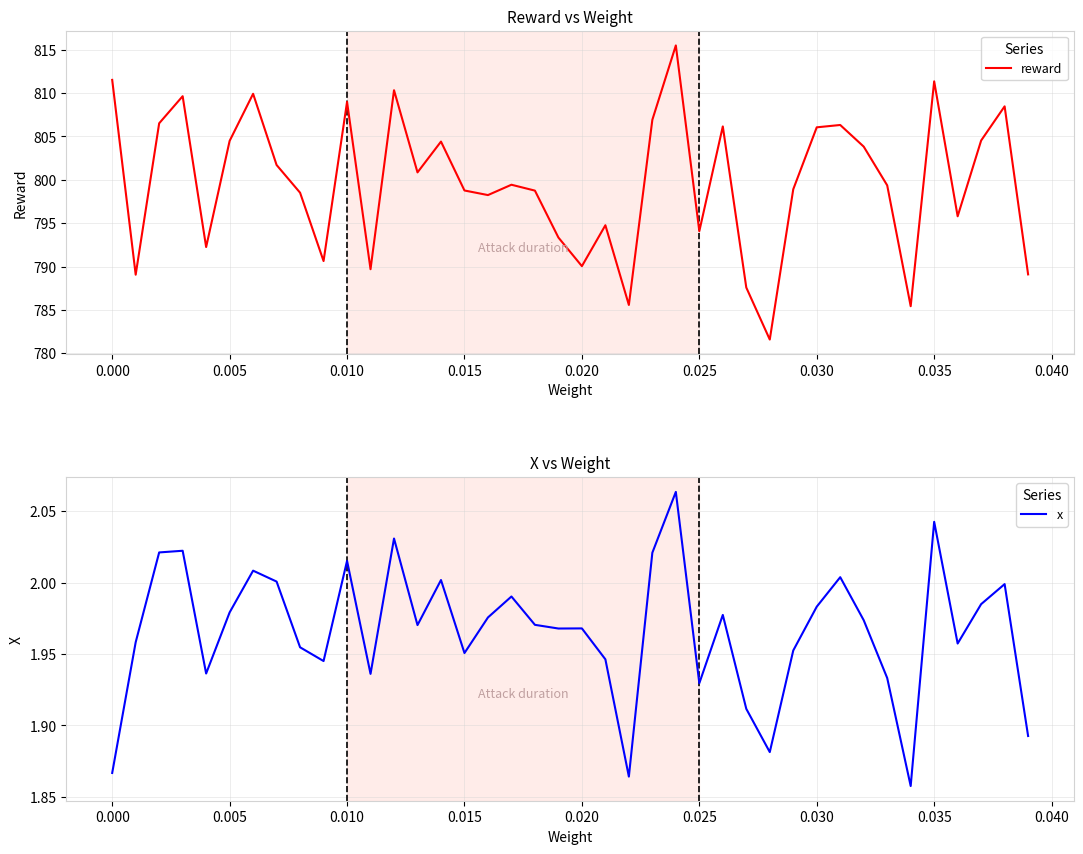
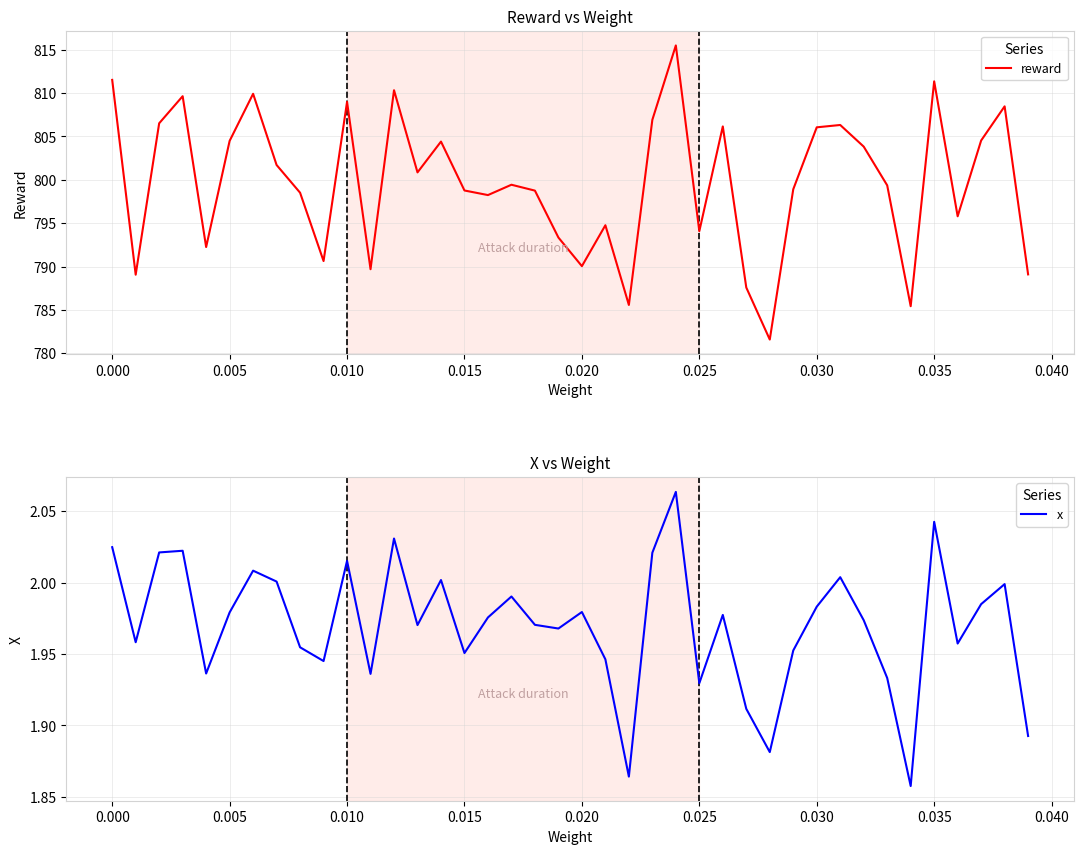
X vs Weight, 0.000: 1.867 -> 2.025
X vs Weight, 0.020: 1.968 -> 1.979
